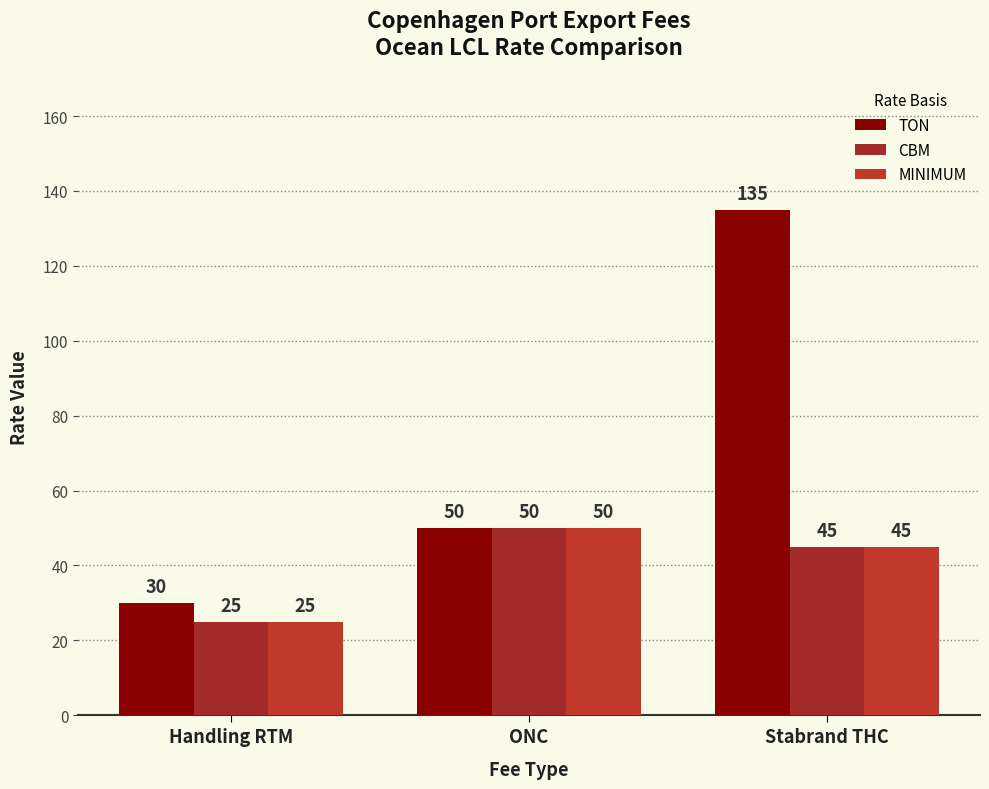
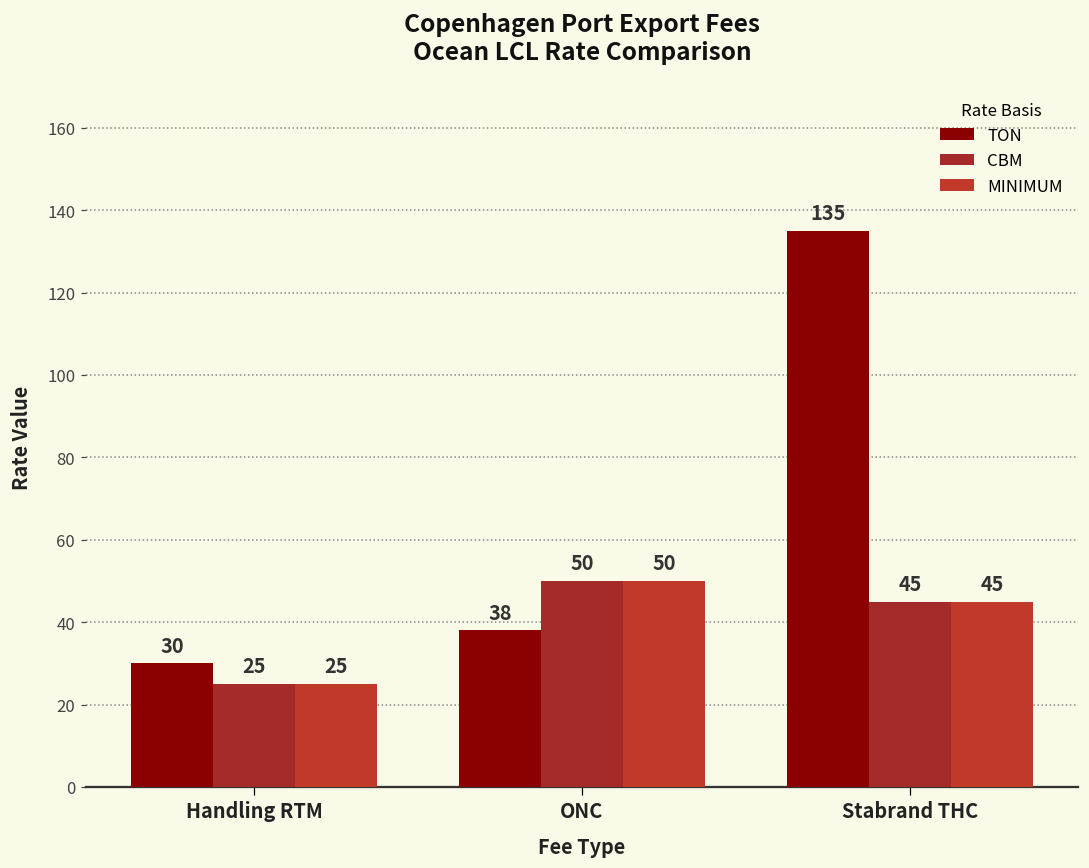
TON, ONC: 50 -> 38
